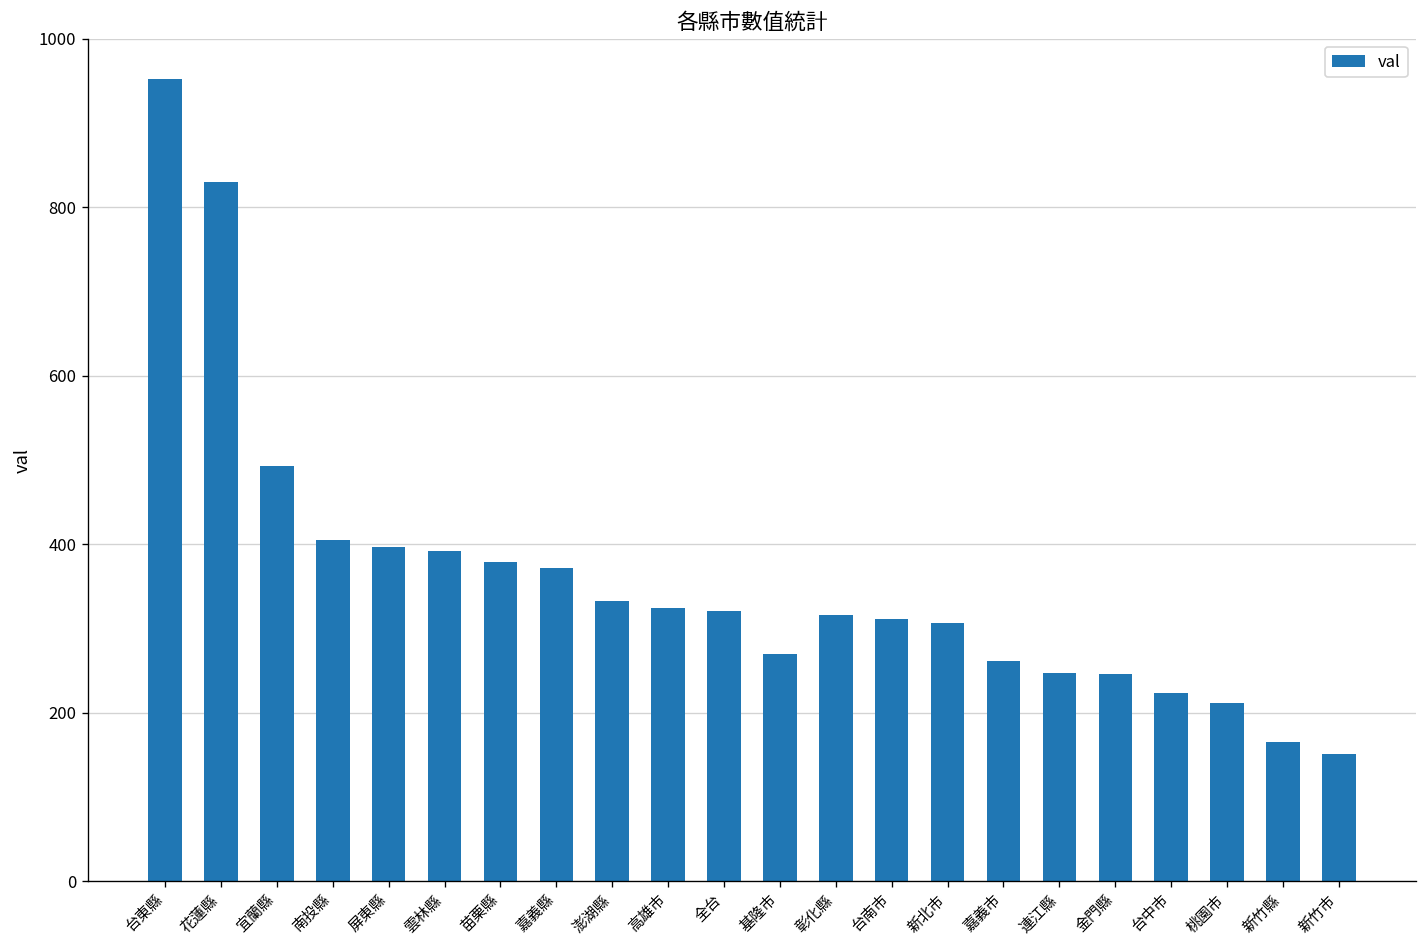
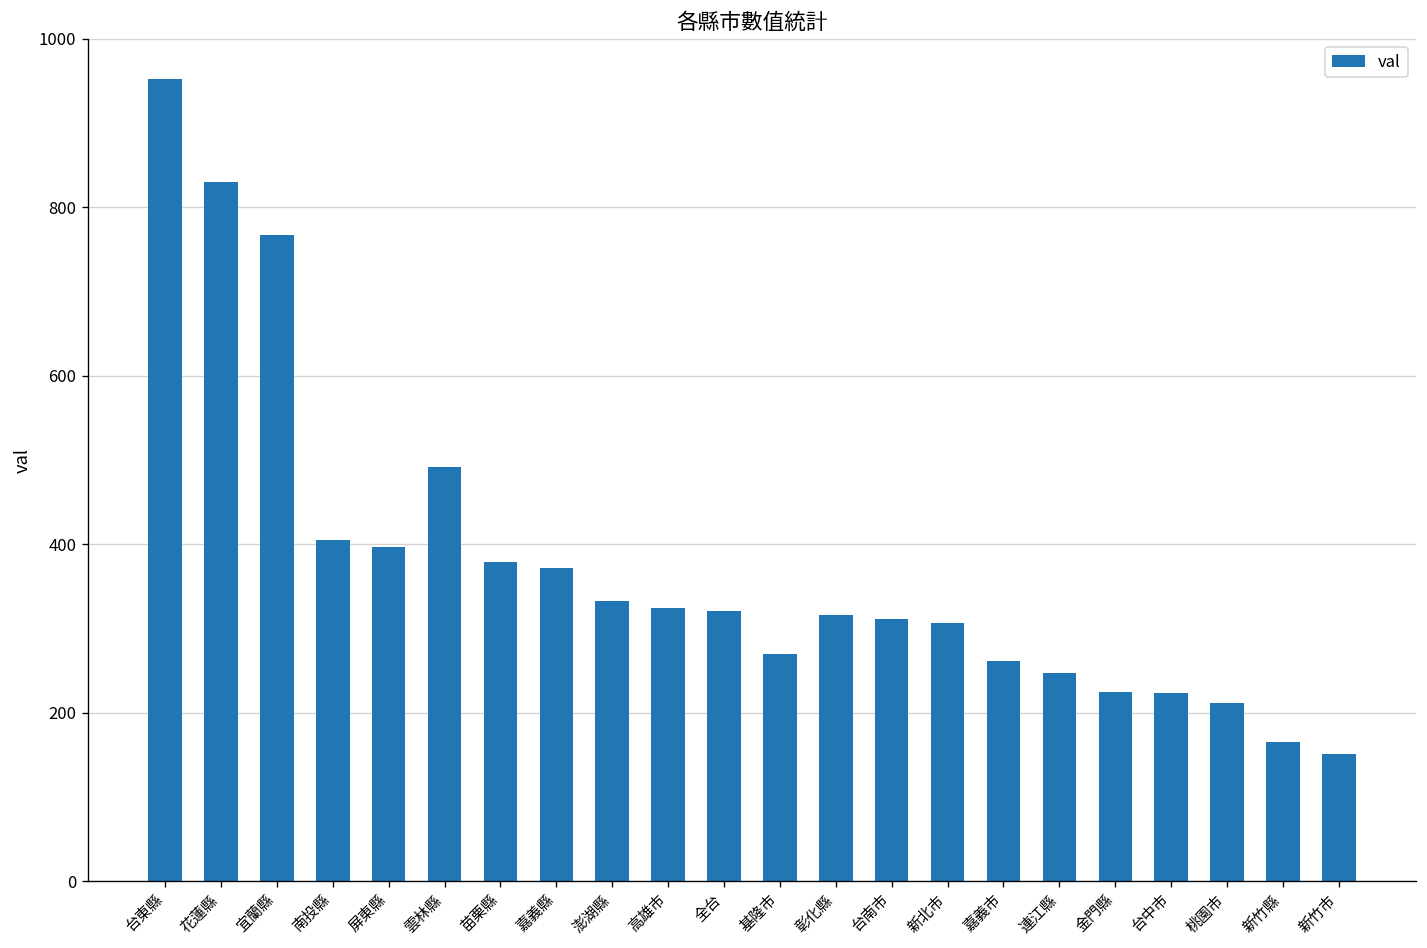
宜蘭縣: 490 -> 770
雲林縣: 390 -> 490
金門縣: 250 -> 220
